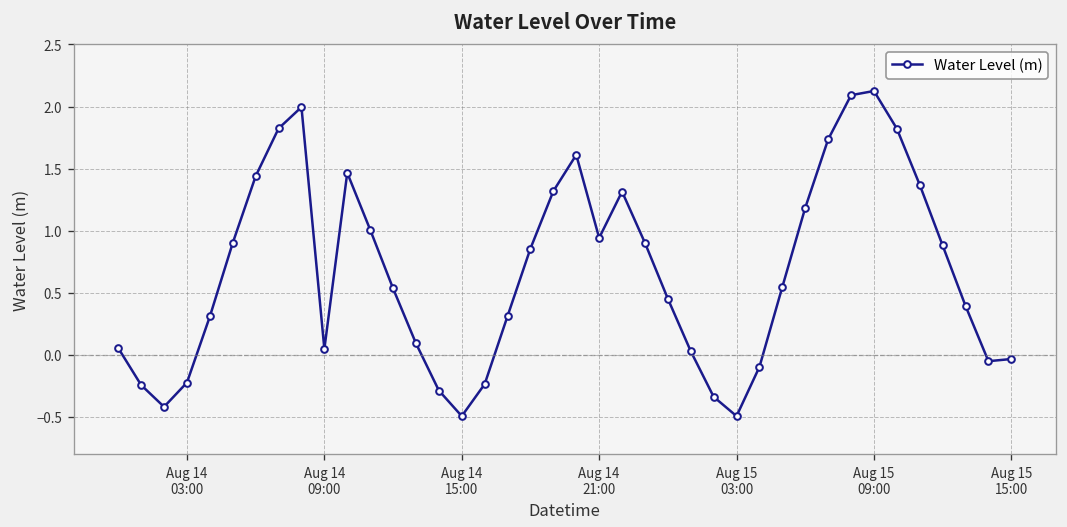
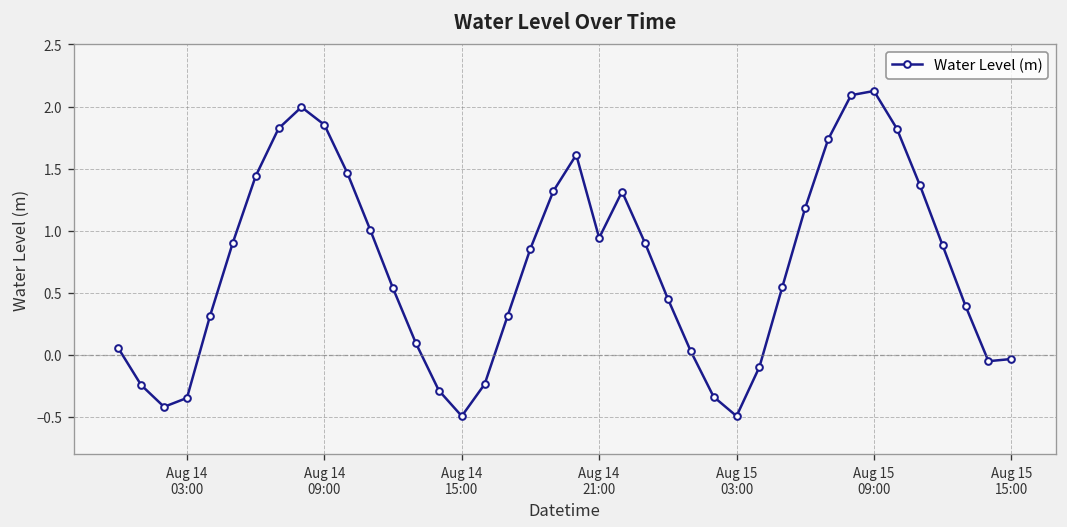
Aug 14 03:00: -0.22 -> -0.35
Aug 14 09:00: 0.05 -> 1.85
